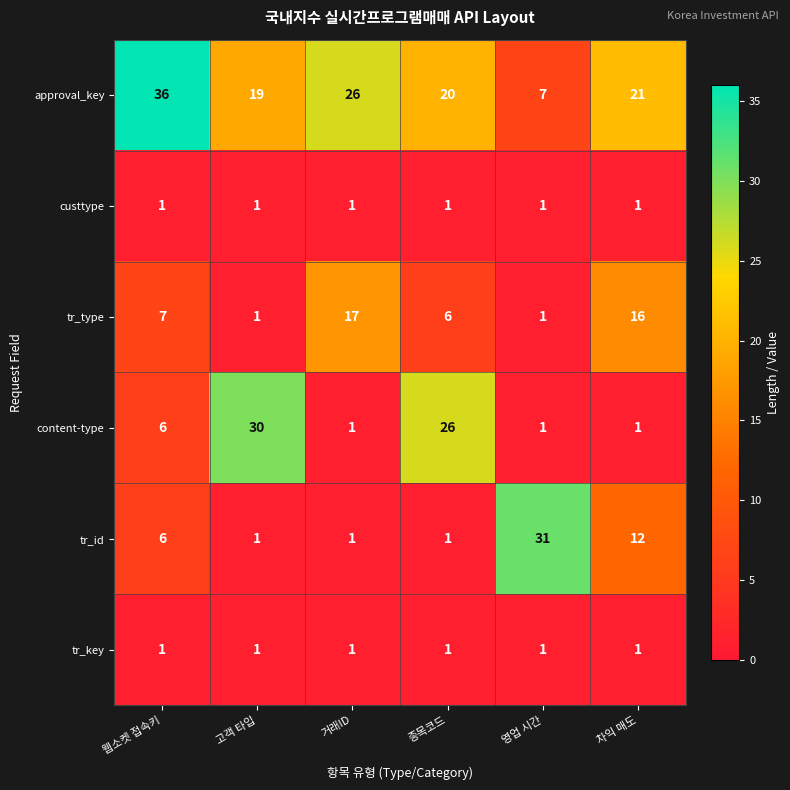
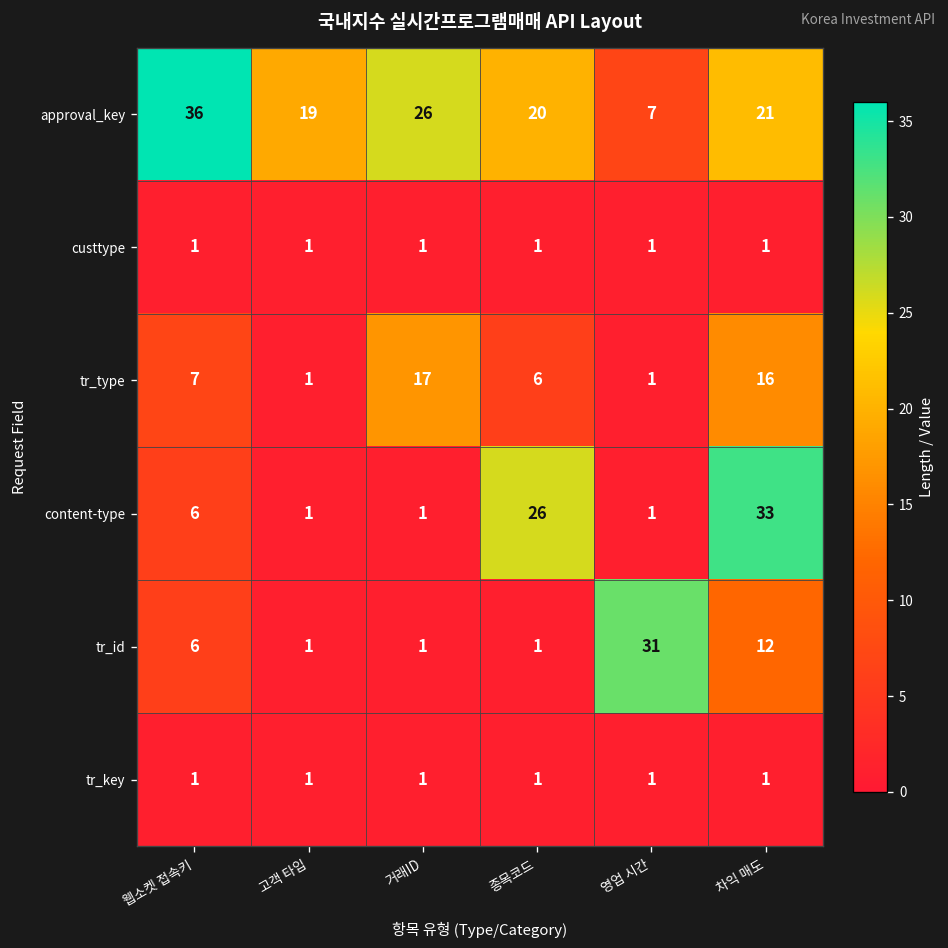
content-type, 고객 타입: 30 -> 1
content-type, 차익 매도: 1 -> 33
